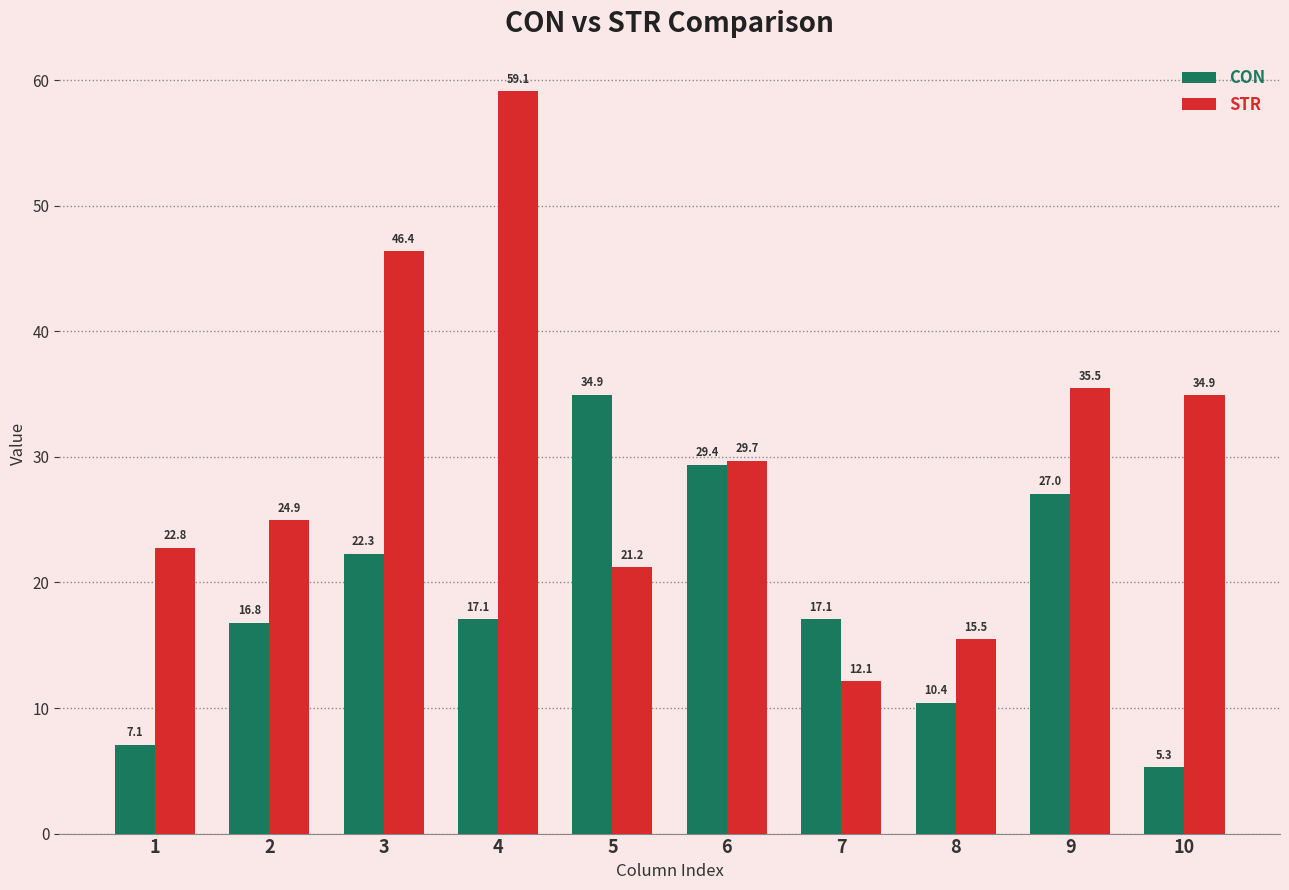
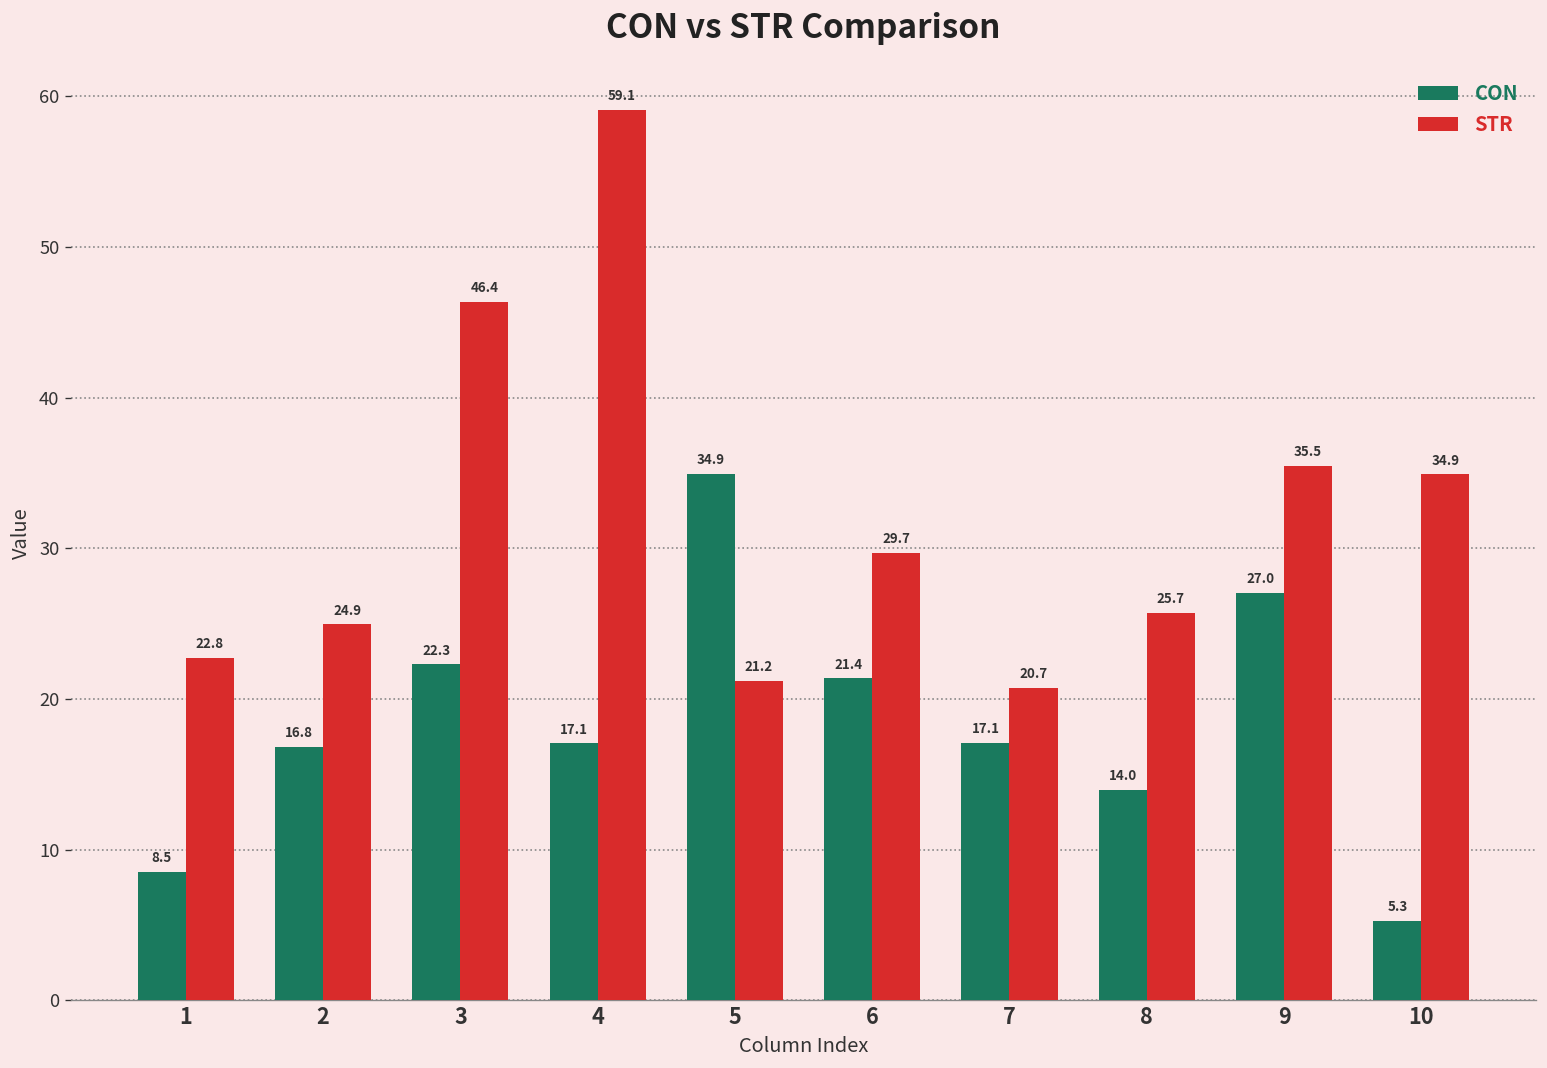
CON, 1: 7.1 -> 8.5
CON, 6: 29.4 -> 21.4
STR, 7: 12.1 -> 20.7
CON, 8: 10.4 -> 14.0
STR, 8: 15.5 -> 25.7
